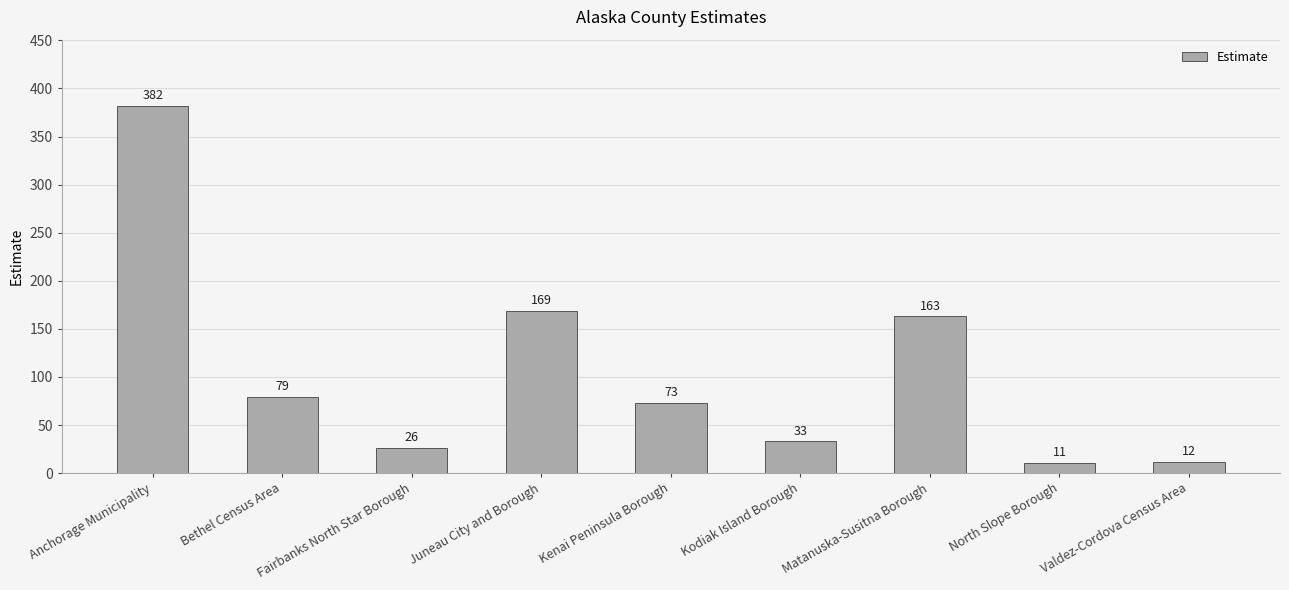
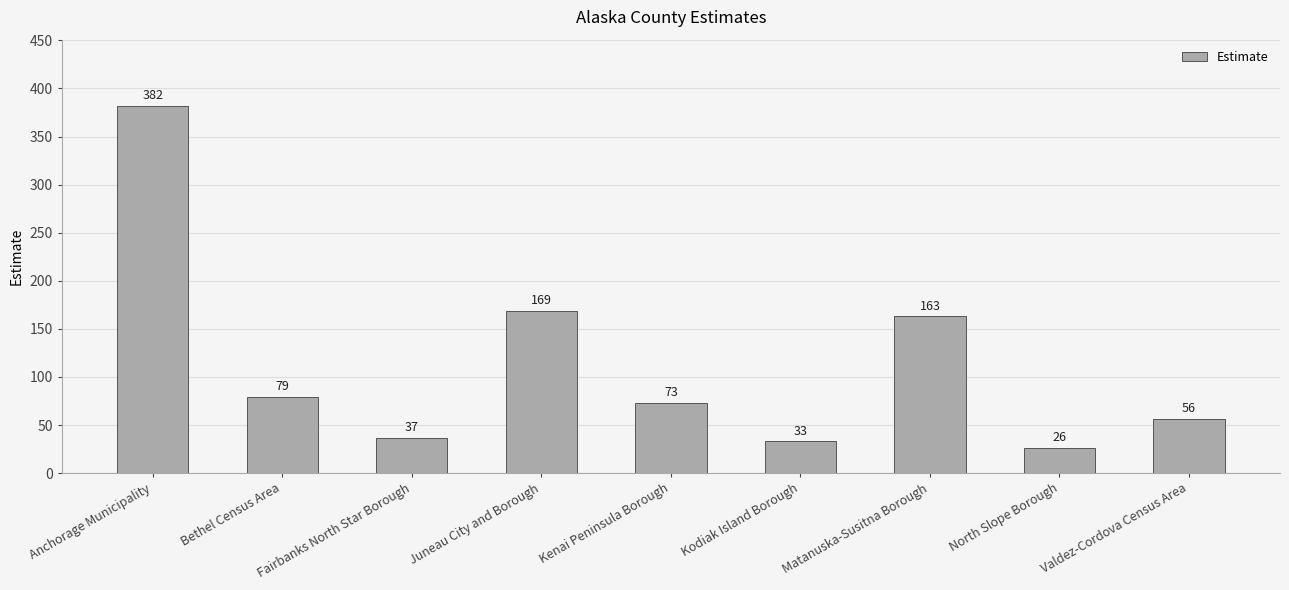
Fairbanks North Star Borough: 26 -> 37
North Slope Borough: 11 -> 26
Valdez-Cordova Census Area: 12 -> 56
